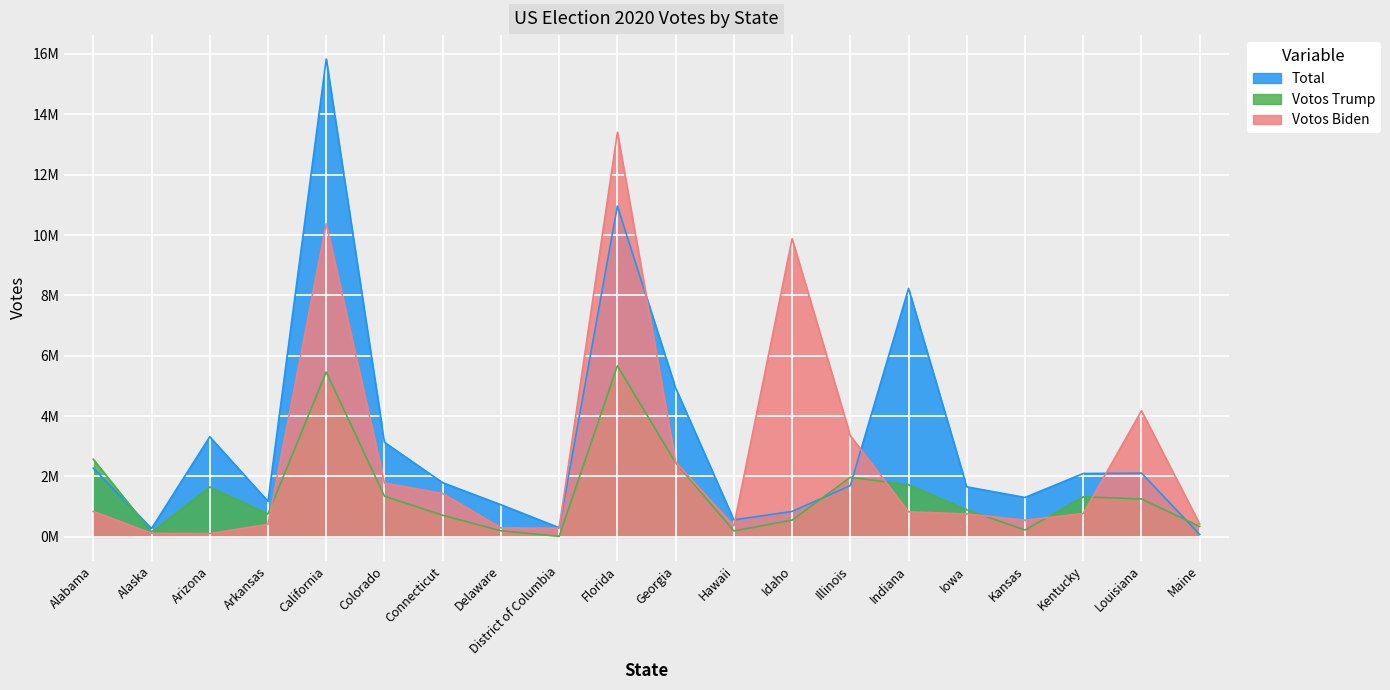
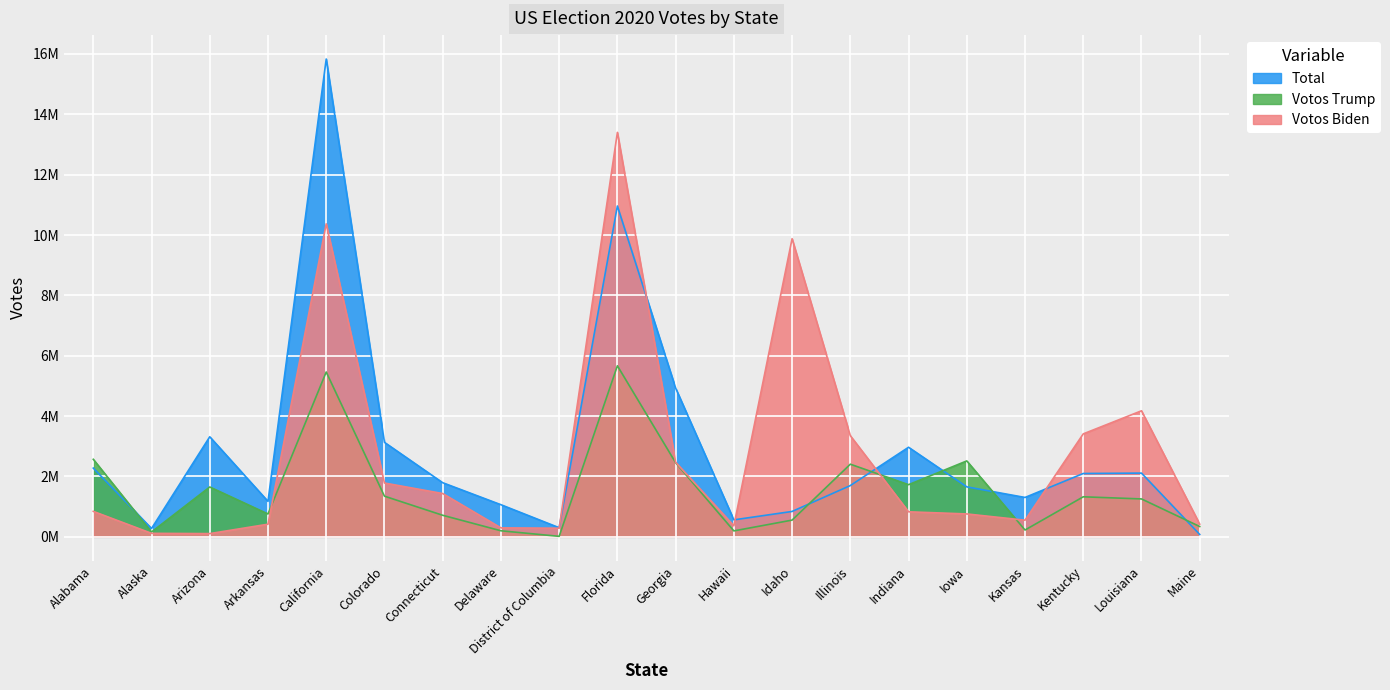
Votos Trump, Illinois: 2000000 -> 2400000
Total, Indiana: 8200000 -> 3000000
Votos Trump, Iowa: 900000 -> 2500000
Votos Biden, Kentucky: 800000 -> 3400000
